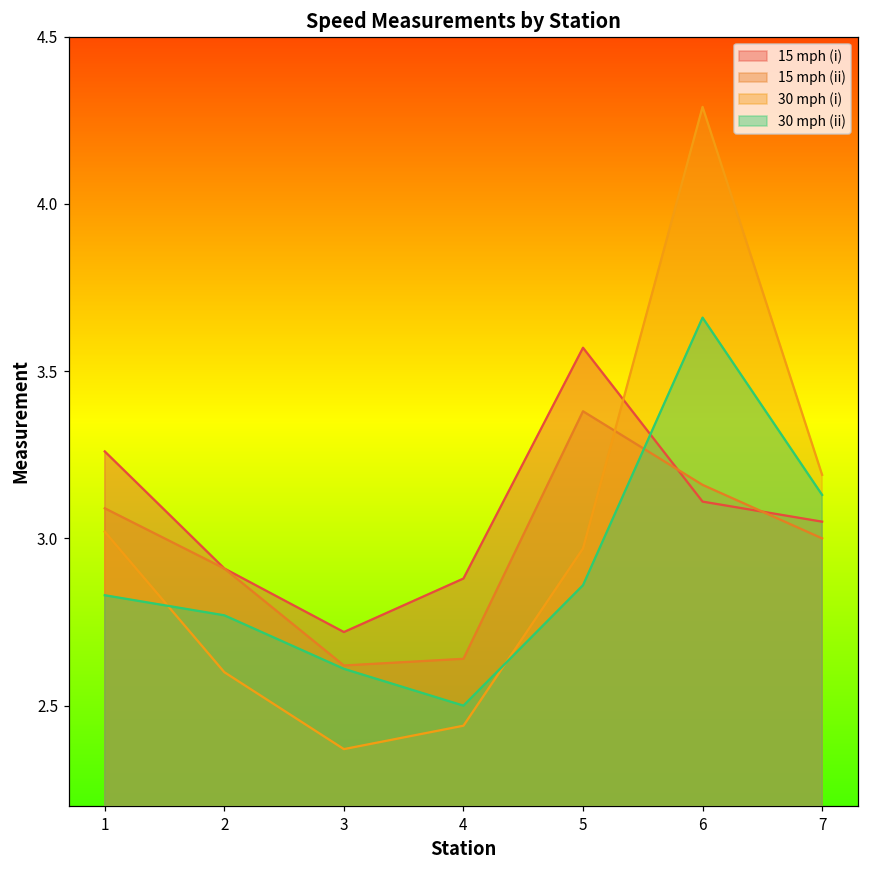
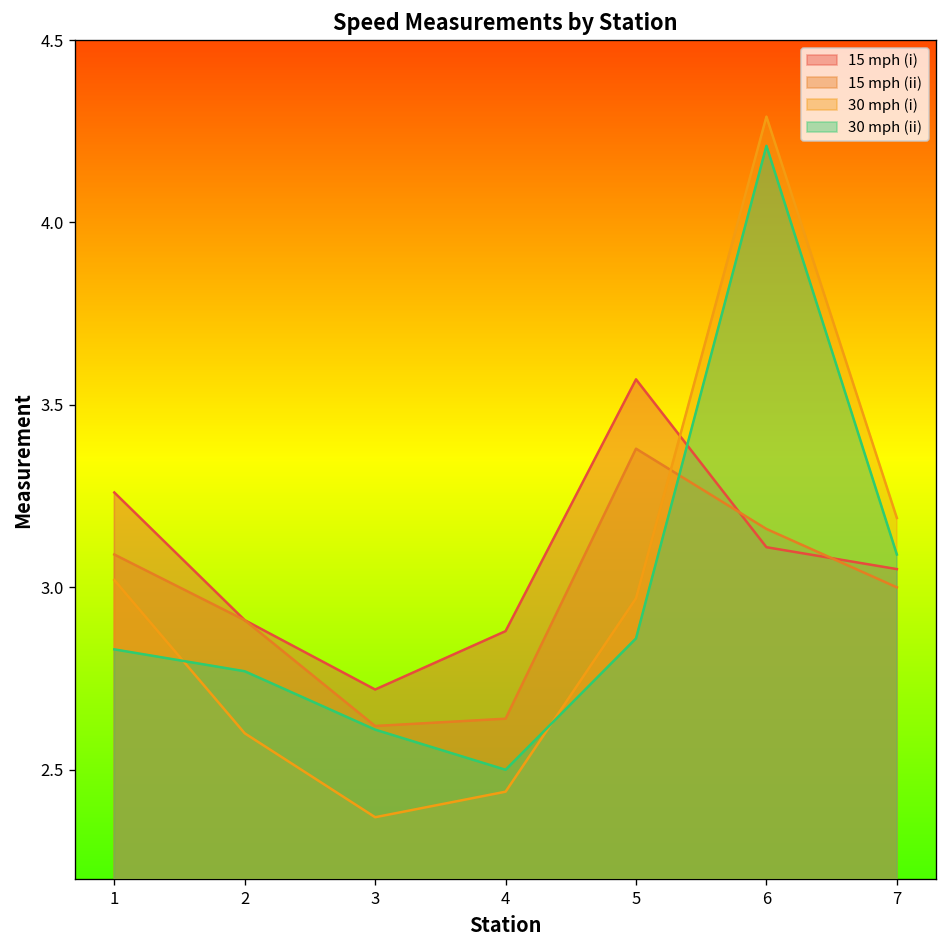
30 mph (ii), 6: 3.66 -> 4.21
30 mph (ii), 7: 3.13 -> 3.09
